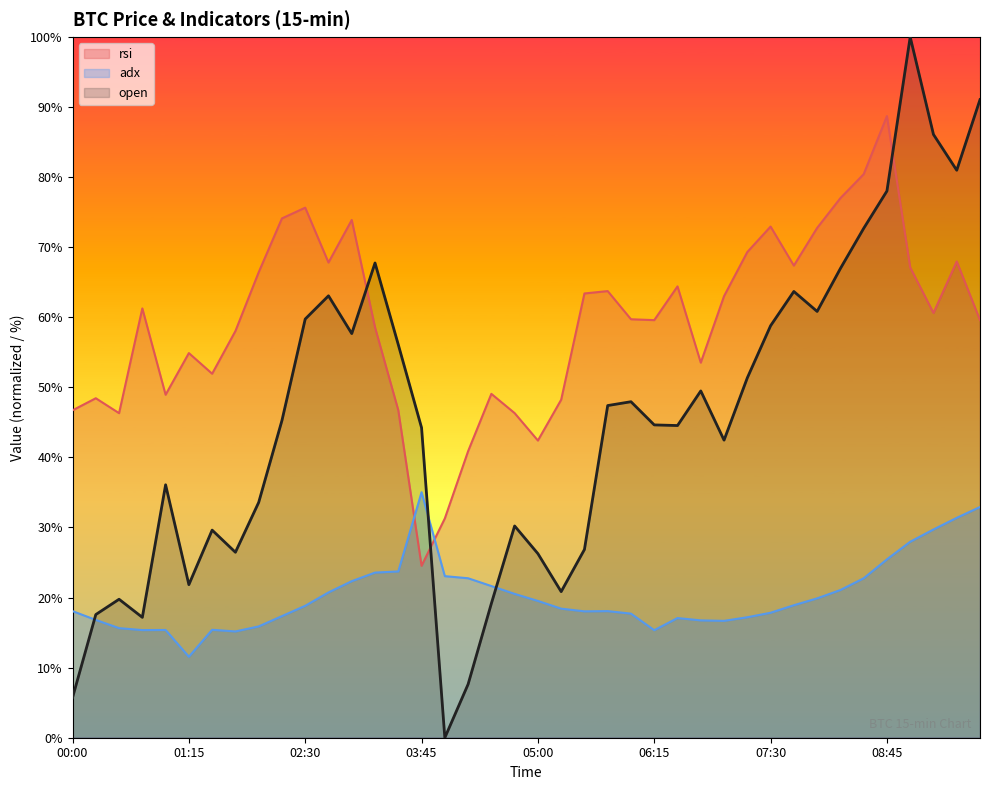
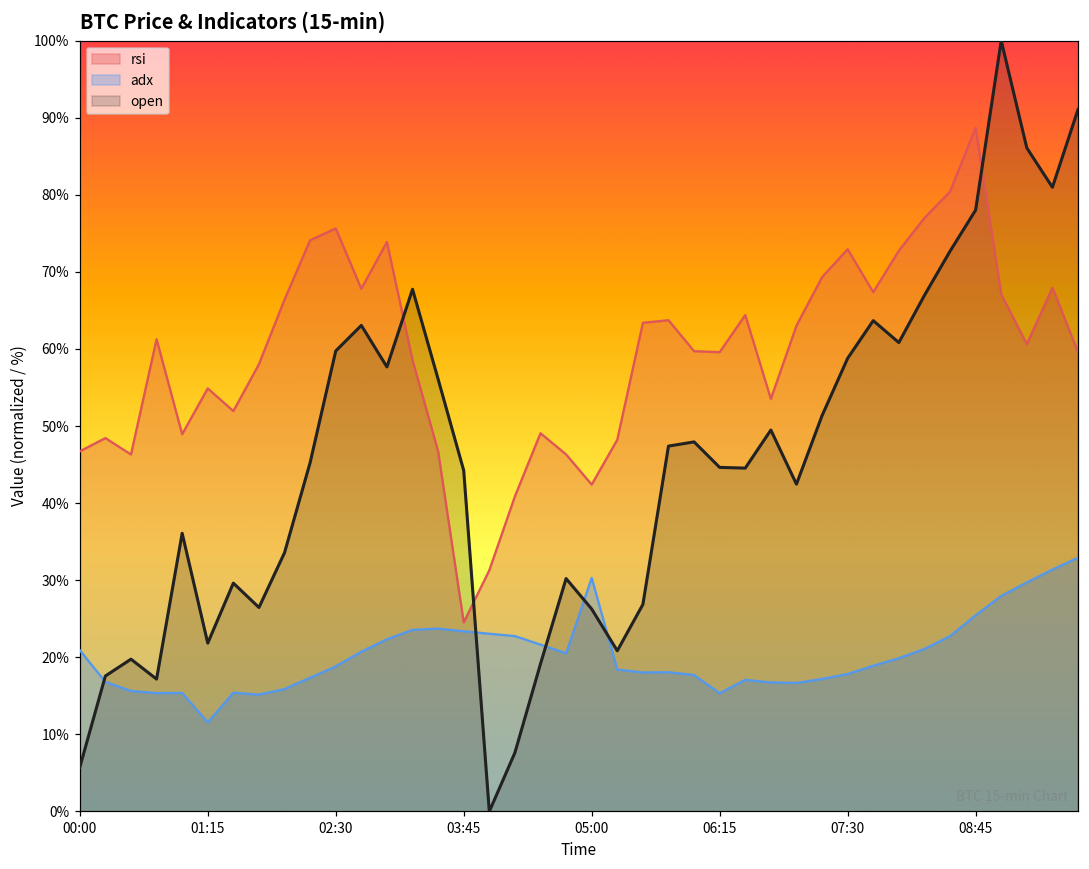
adx, 00:00: 18% -> 21%
adx, 03:45: 35% -> 23%
adx, 05:00: 20% -> 30%
